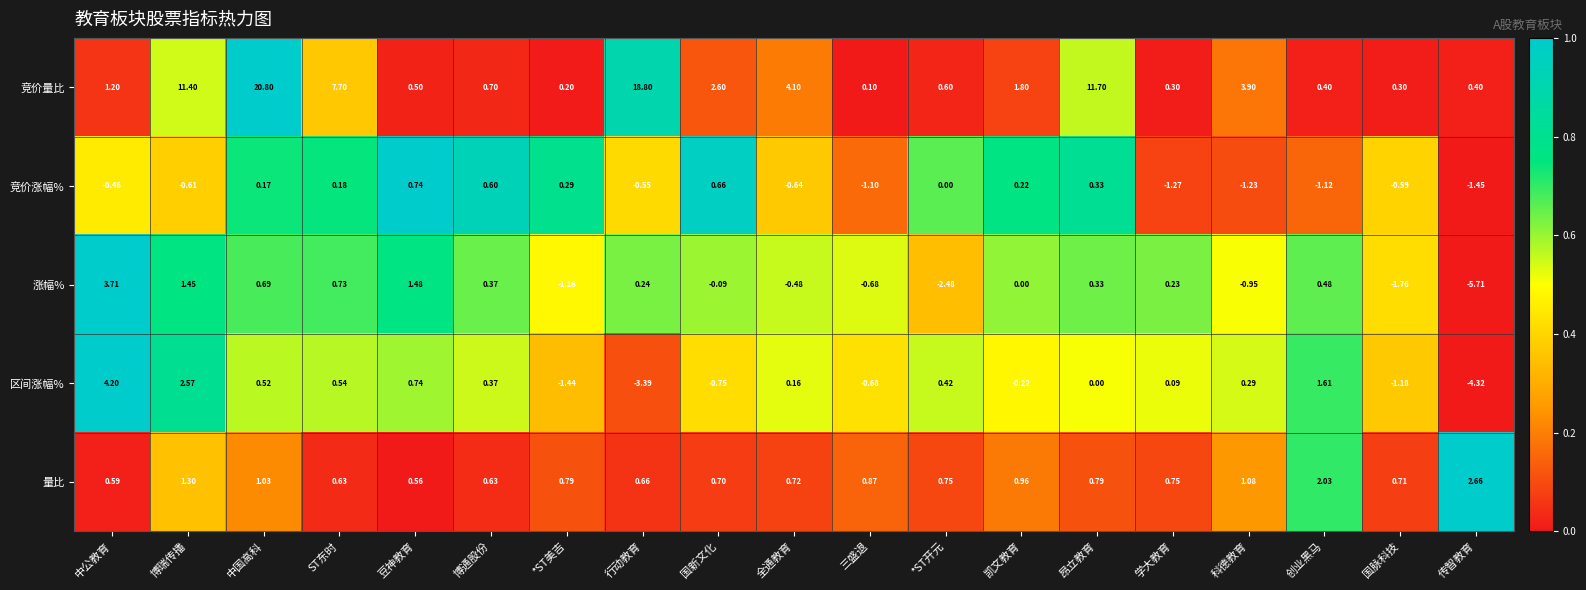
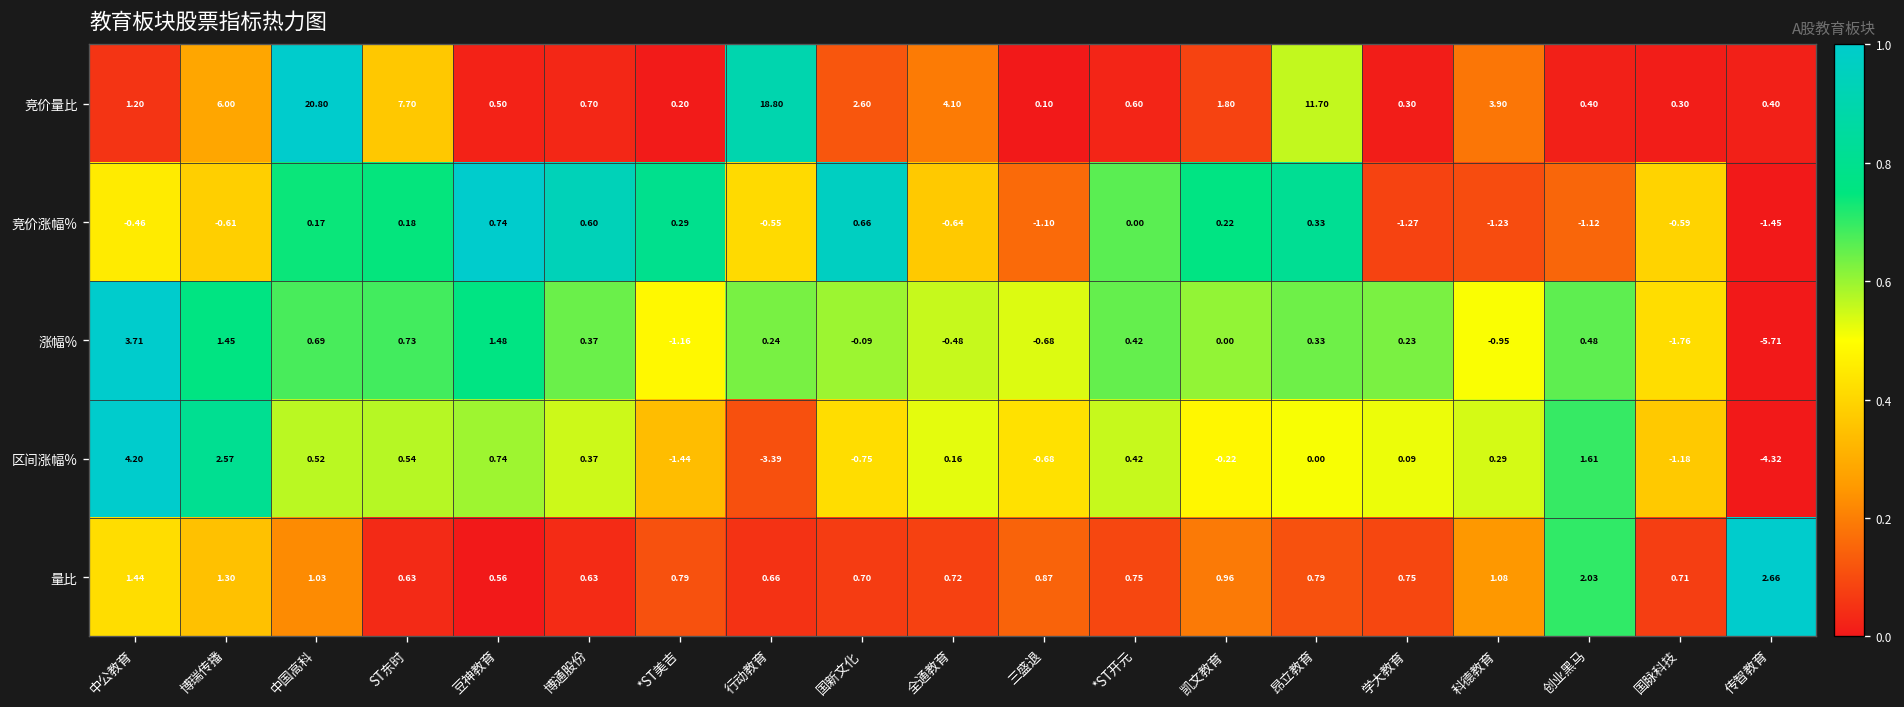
竞价量比, 博瑞传播: 11.40 -> 6.00
涨幅%, *ST开元: -2.48 -> 0.42
量比, 中公教育: 0.59 -> 1.44
